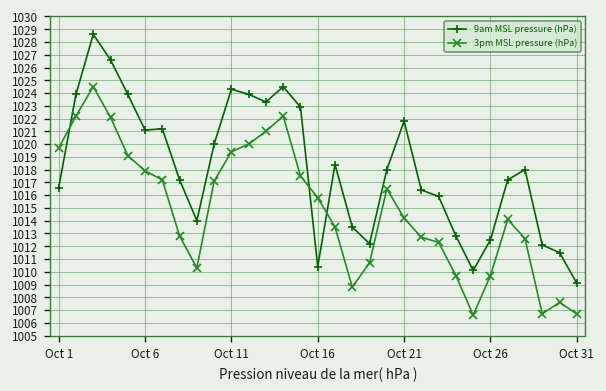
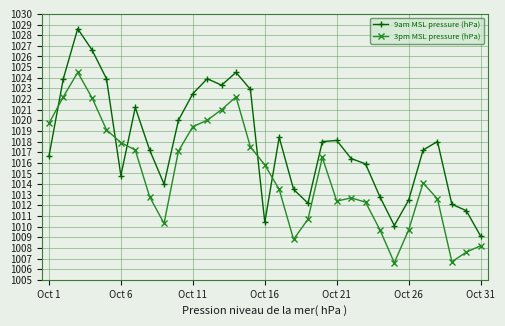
9am MSL pressure (hPa), Oct 6: 1021.1 -> 1014.8
9am MSL pressure (hPa), Oct 11: 1024.3 -> 1022.5
9am MSL pressure (hPa), Oct 21: 1021.8 -> 1018.1
3pm MSL pressure (hPa), Oct 21: 1014.2 -> 1012.4
3pm MSL pressure (hPa), Oct 31: 1006.7 -> 1008.2
